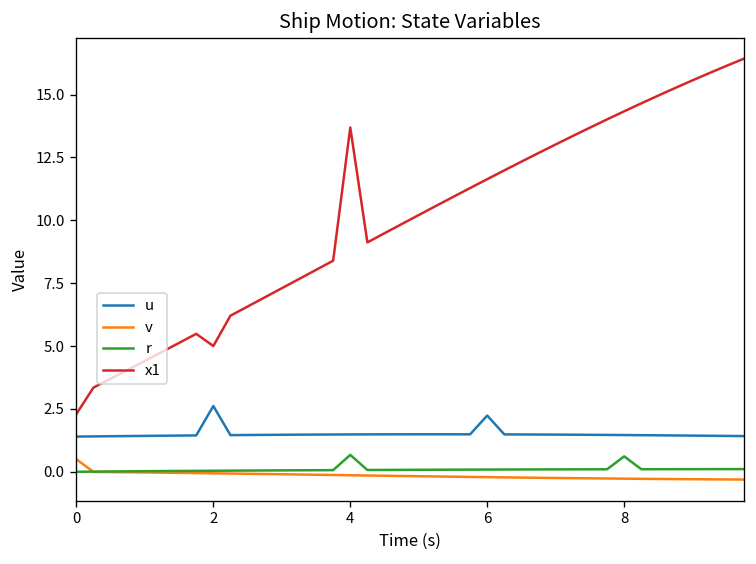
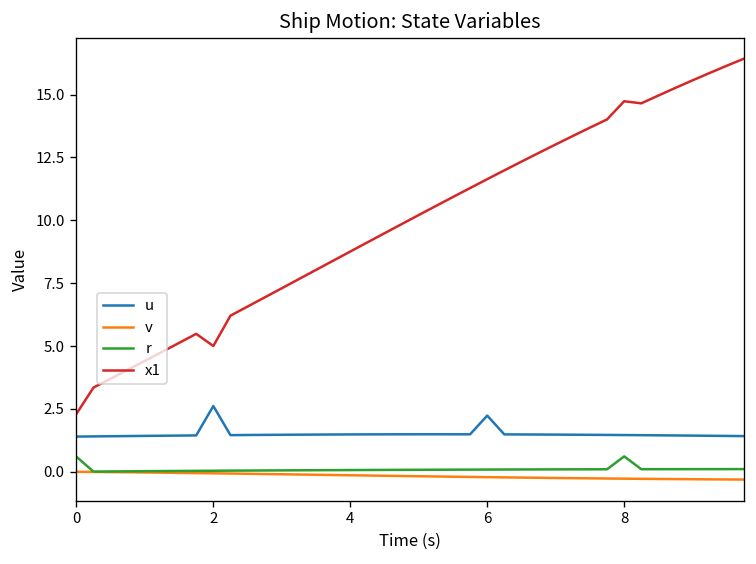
v, 0: 0.5 -> 0.0
r, 0: 0.0 -> 0.6
r, 4: 0.7 -> 0.1
x1, 4: 13.7 -> 8.8
x1, 8: 14.3 -> 14.7
